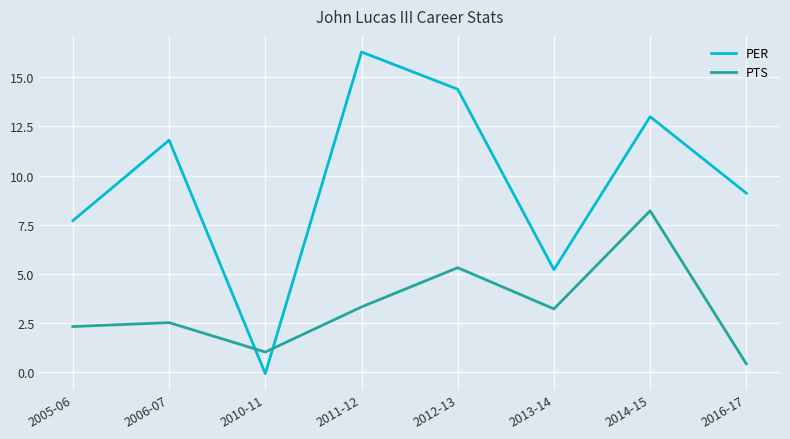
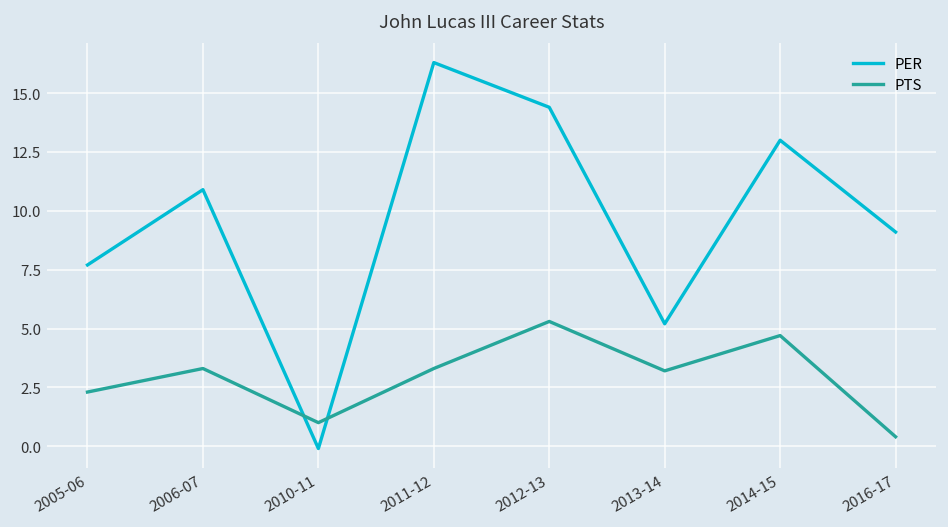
PER, 2006-07: 11.8 -> 10.9
PTS, 2006-07: 2.5 -> 3.3
PTS, 2014-15: 8.2 -> 4.7
